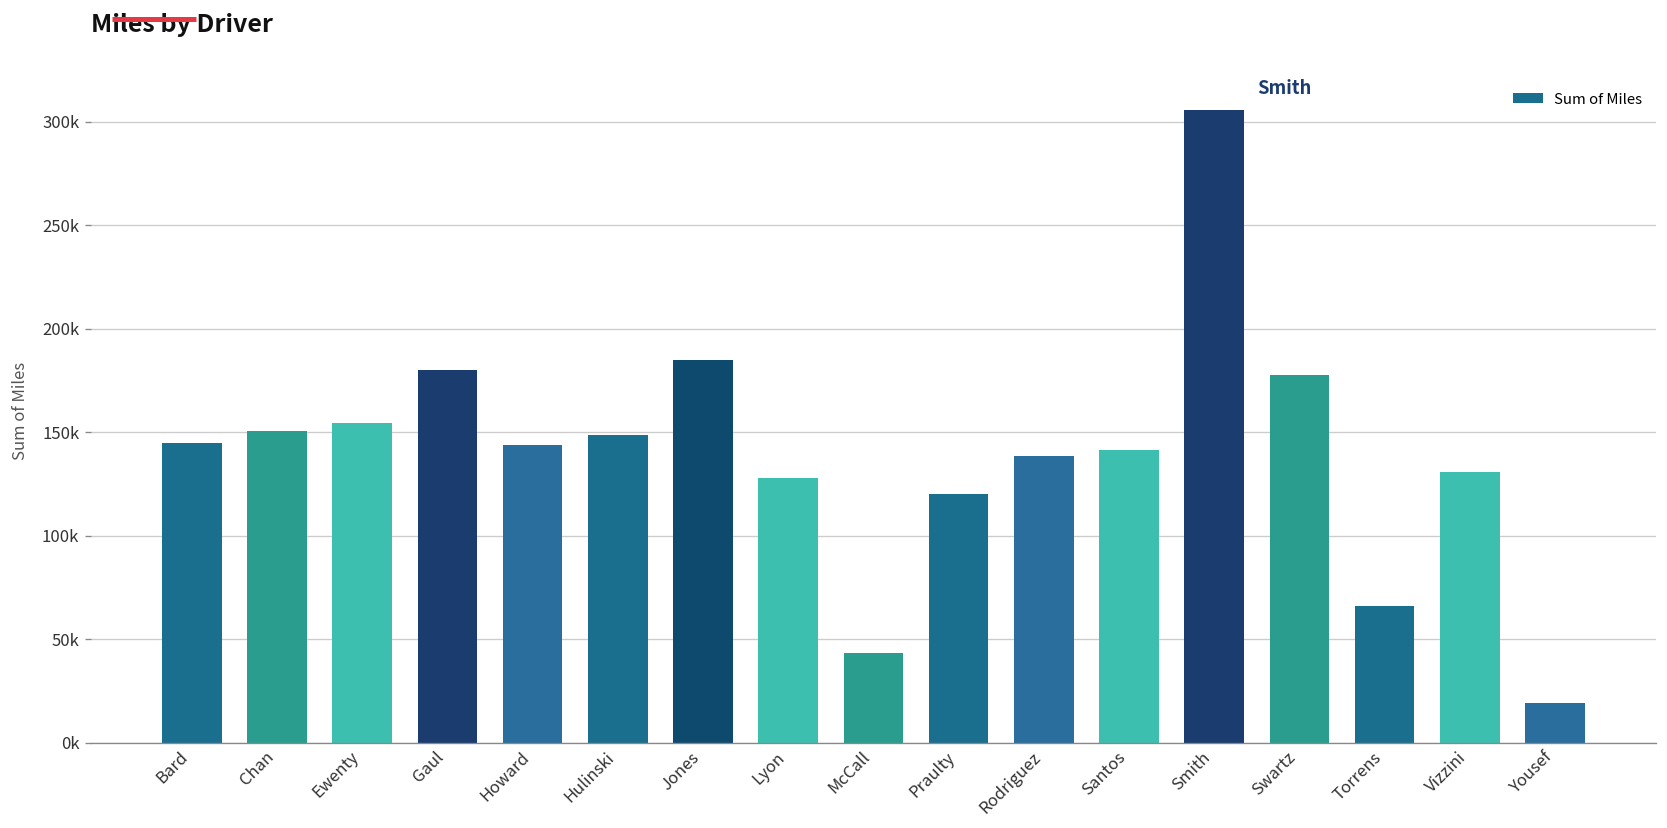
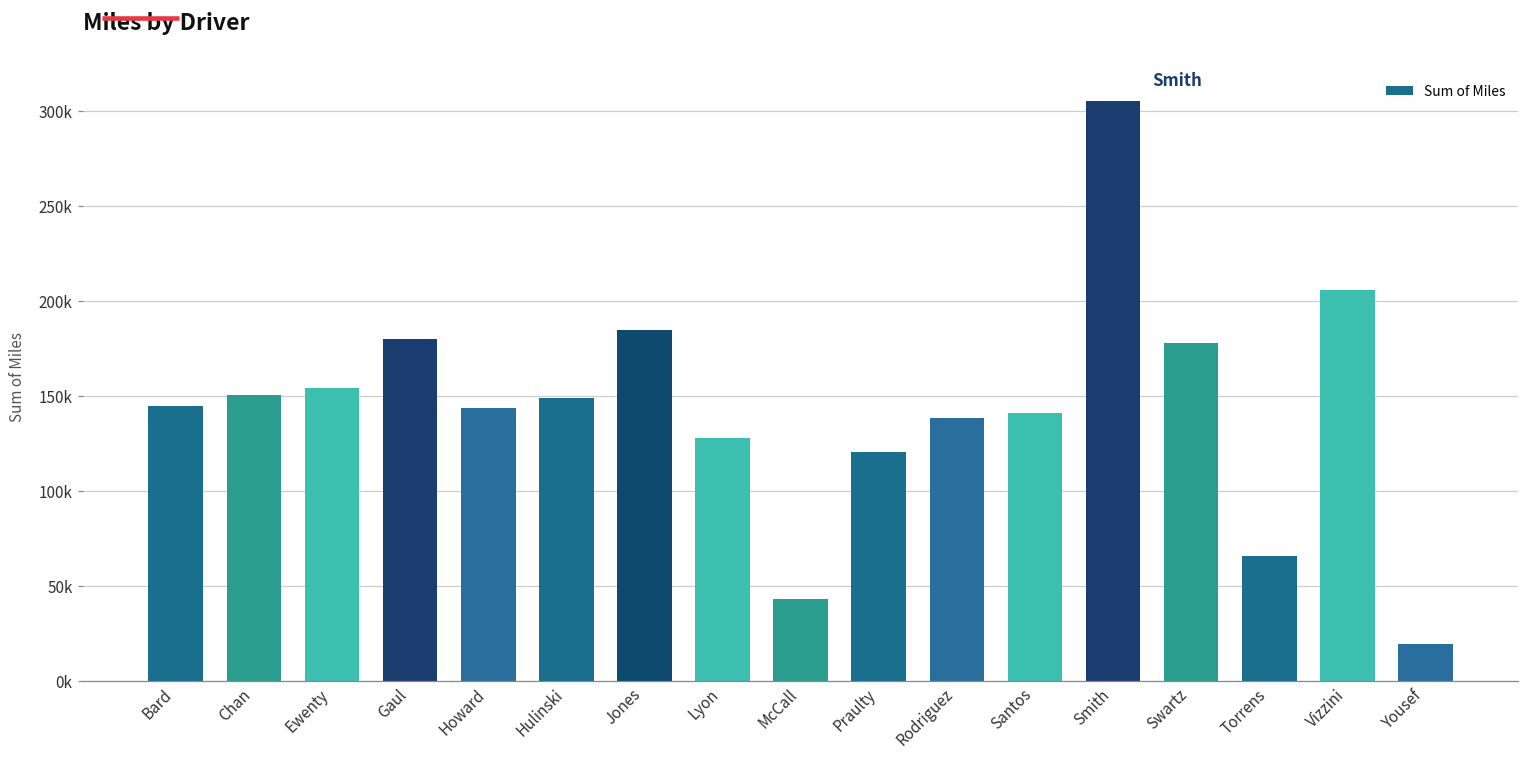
Vizzini: 131000 -> 206000
